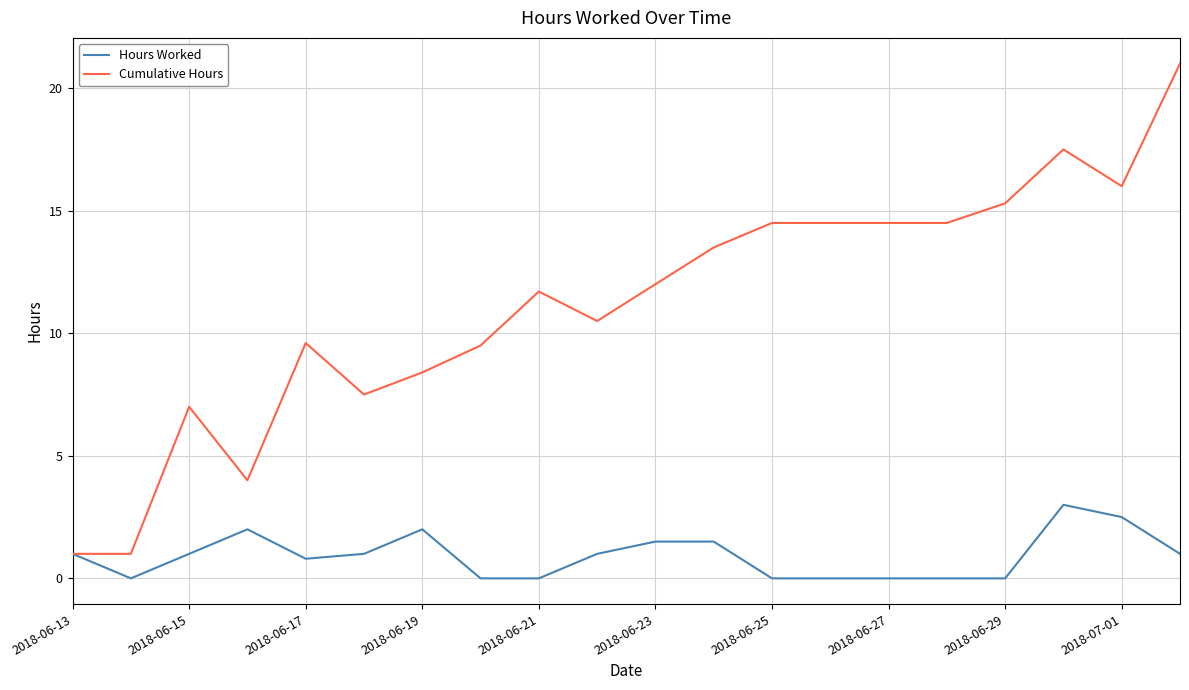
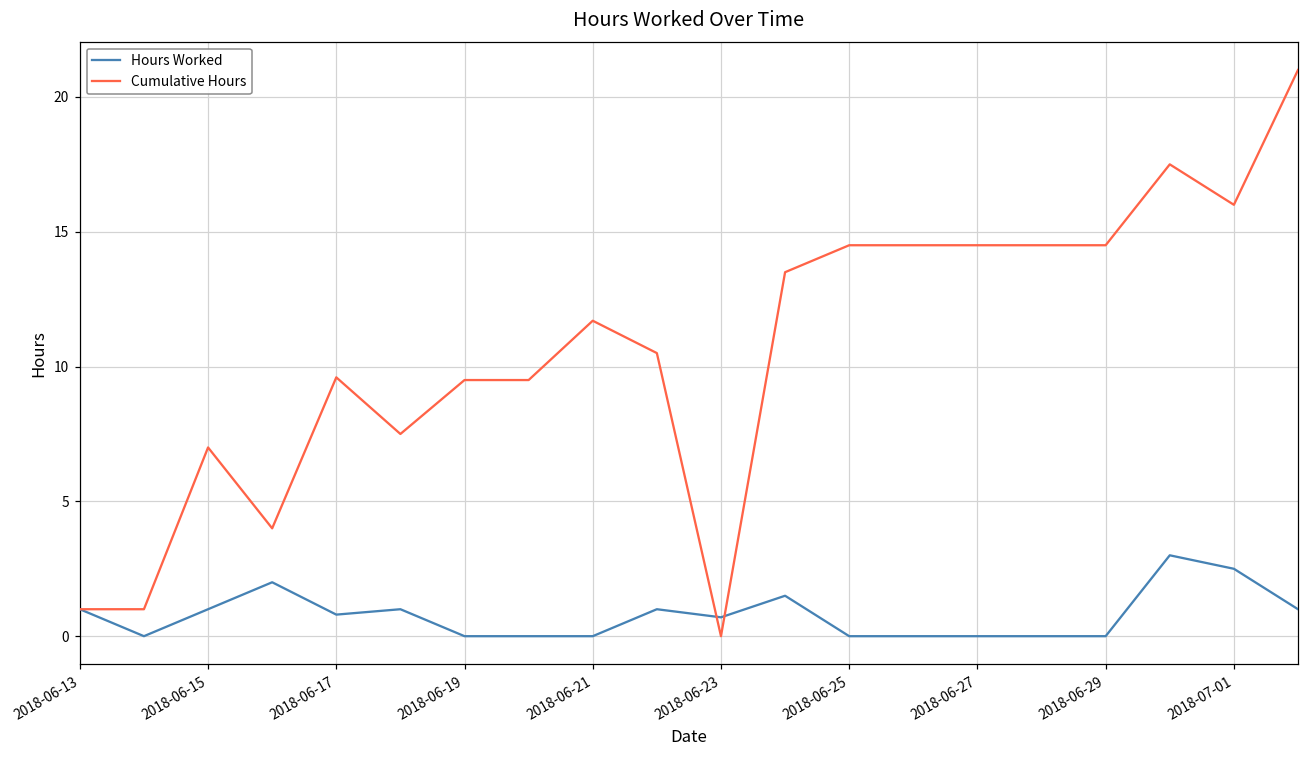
Hours Worked, 2018-06-19: 2 -> 0
Cumulative Hours, 2018-06-19: 8.4 -> 9.5
Hours Worked, 2018-06-23: 1.5 -> 0.7
Cumulative Hours, 2018-06-23: 12 -> 0
Cumulative Hours, 2018-06-29: 15.3 -> 14.5
